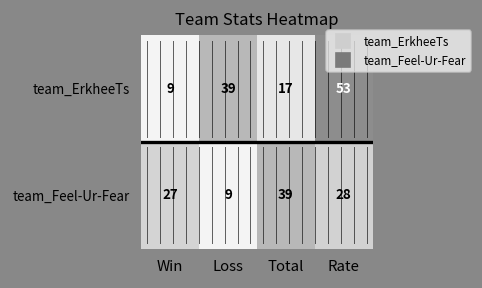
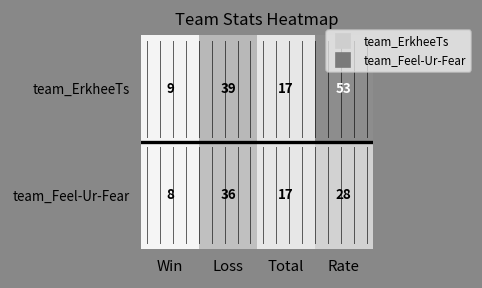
team_Feel-Ur-Fear, Win: 27 -> 8
team_Feel-Ur-Fear, Loss: 9 -> 36
team_Feel-Ur-Fear, Total: 39 -> 17
